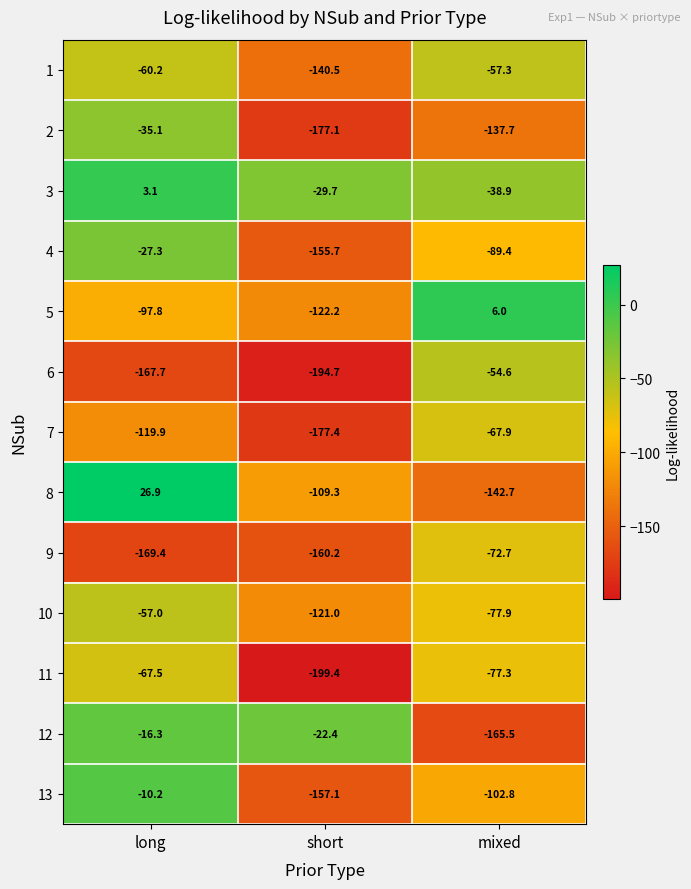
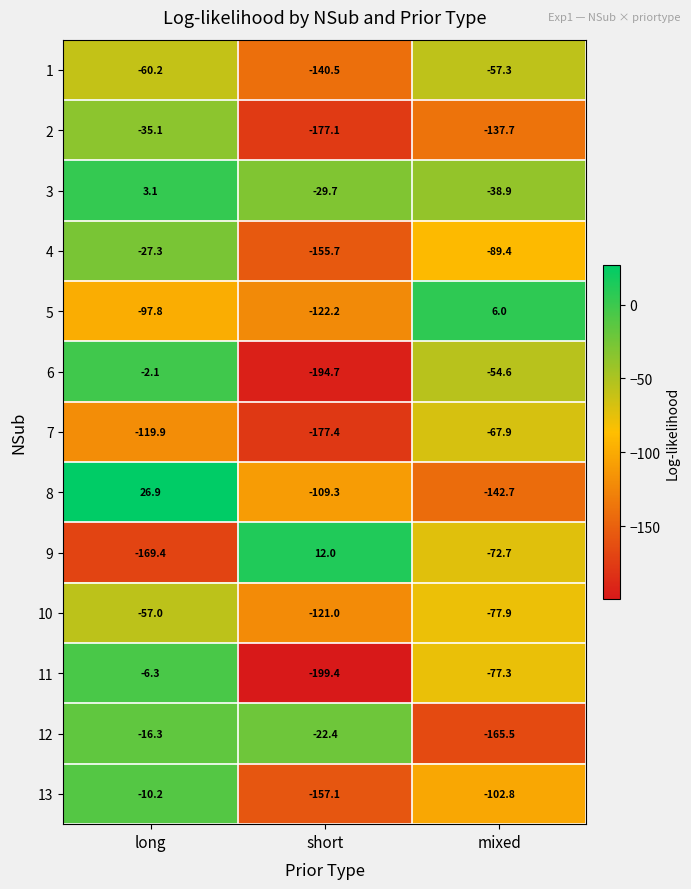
6, long: -167.7 -> -2.1
9, short: -160.2 -> 12.0
11, long: -67.5 -> -6.3
